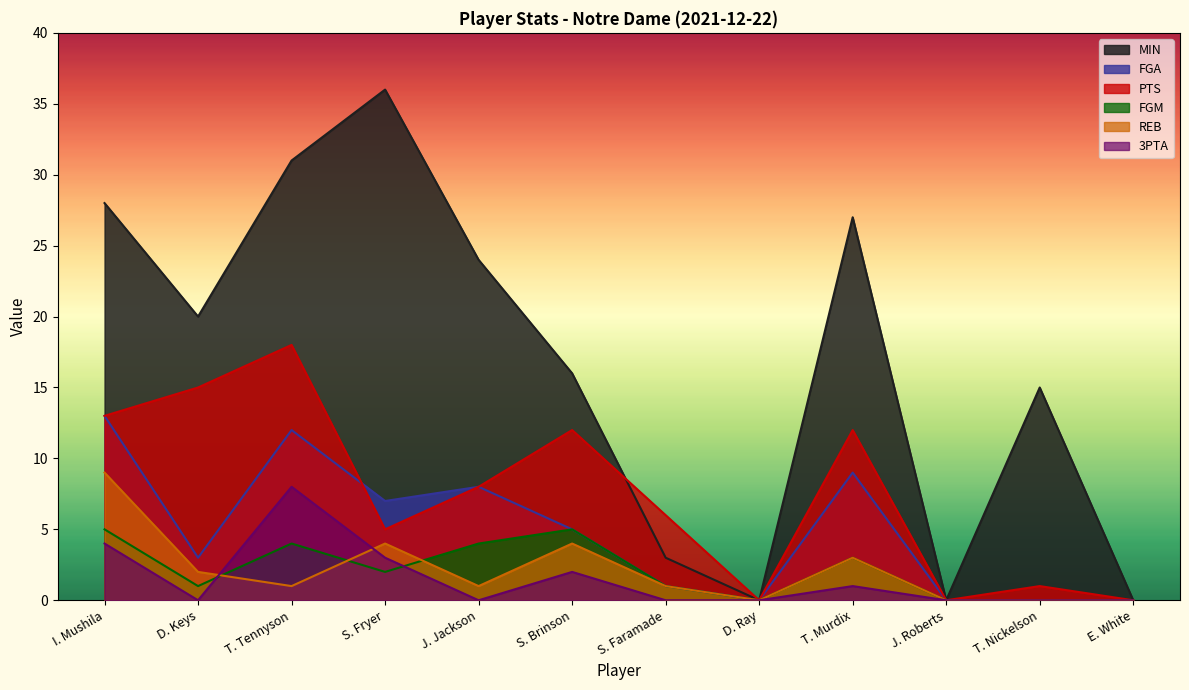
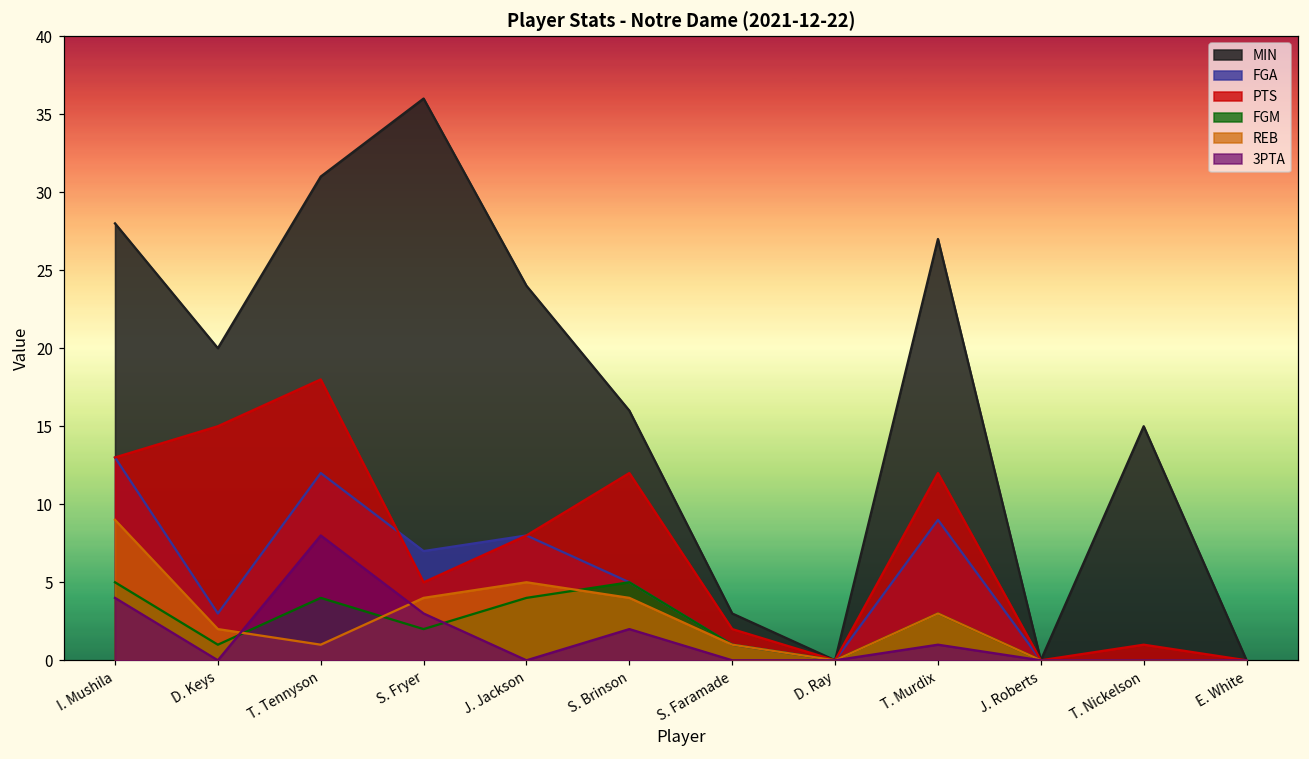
REB, J. Jackson: 1 -> 5
PTS, S. Faramade: 6 -> 2
